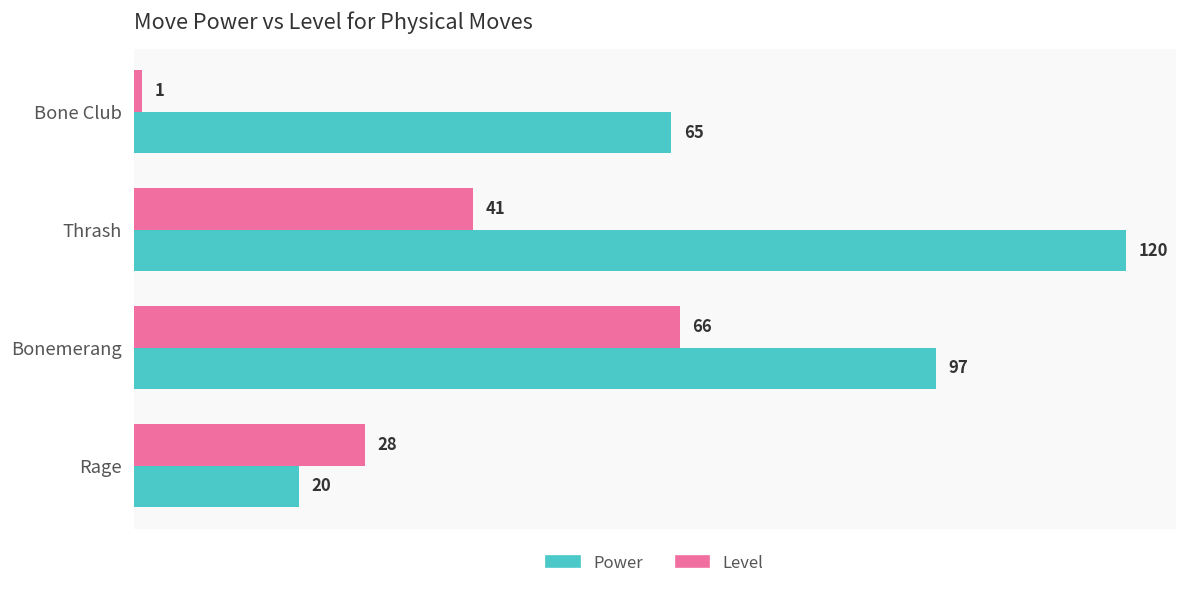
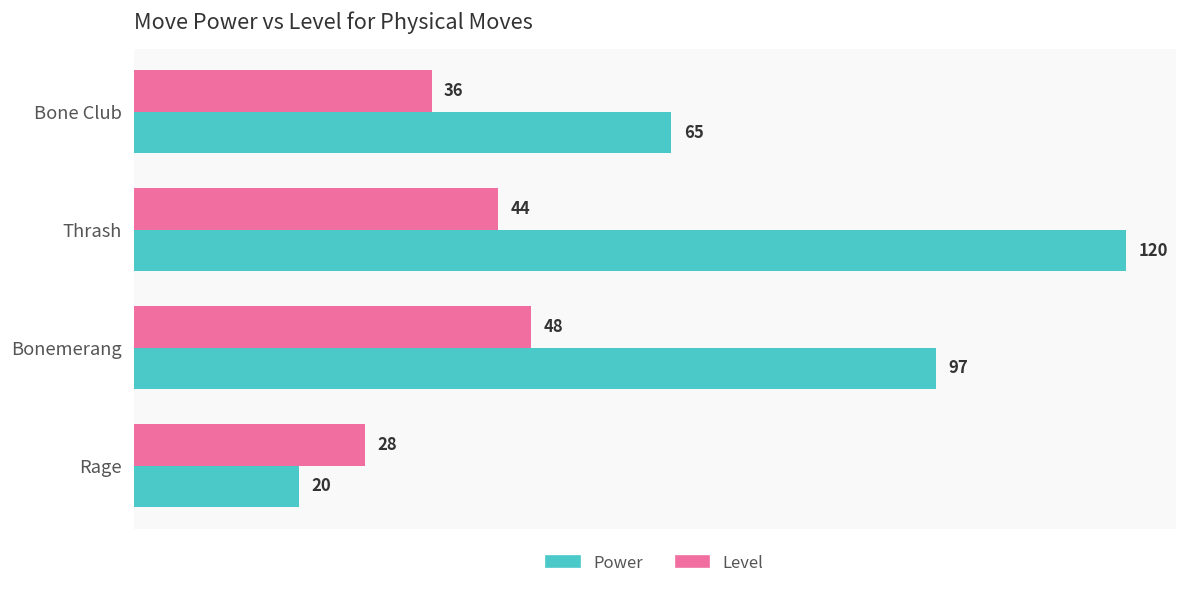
Level, Bone Club: 1 -> 36
Level, Thrash: 41 -> 44
Level, Bonemerang: 66 -> 48
